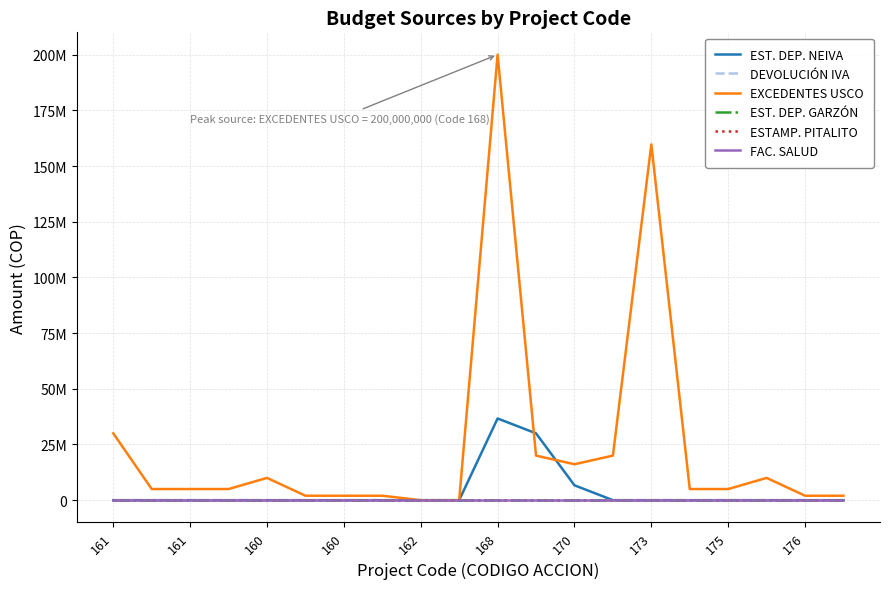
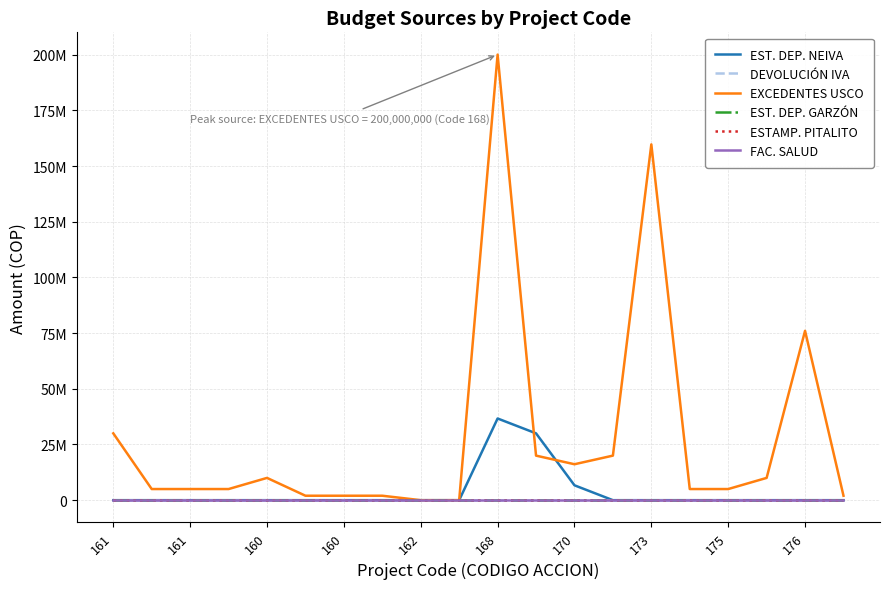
EXCEDENTES USCO, 176: 2000000 -> 76000000
